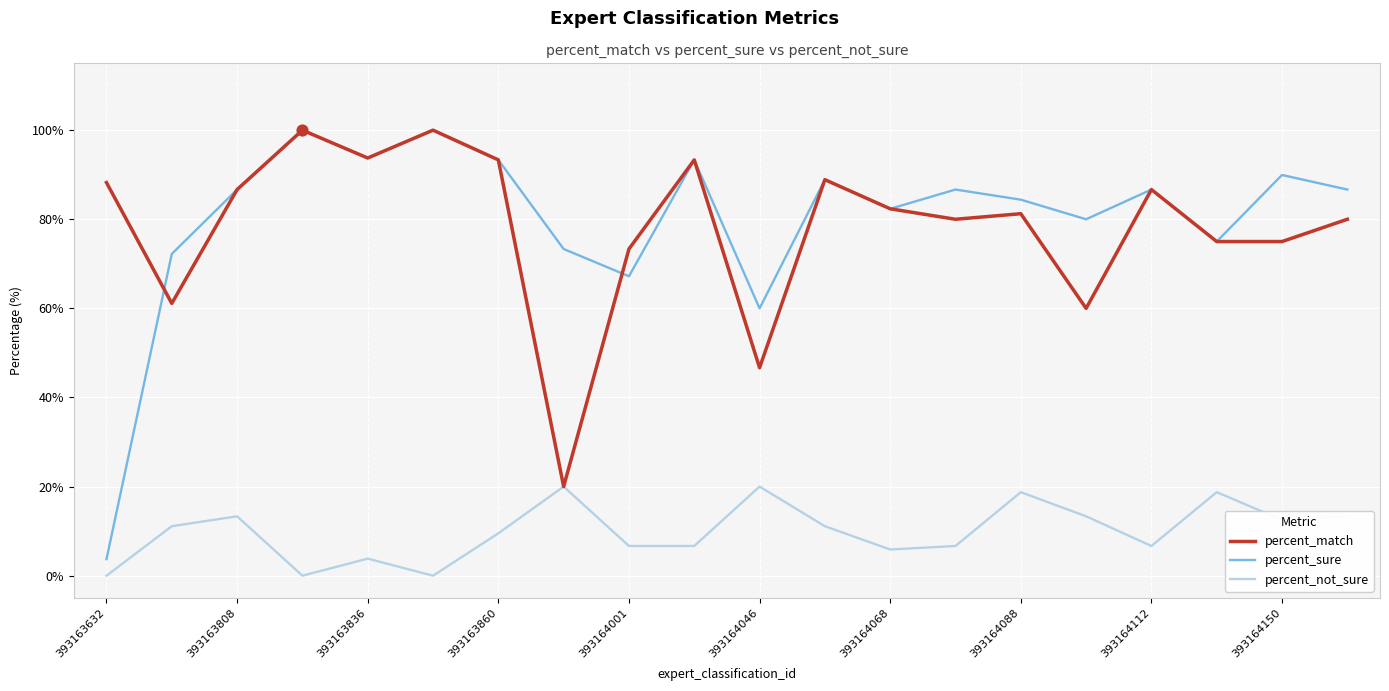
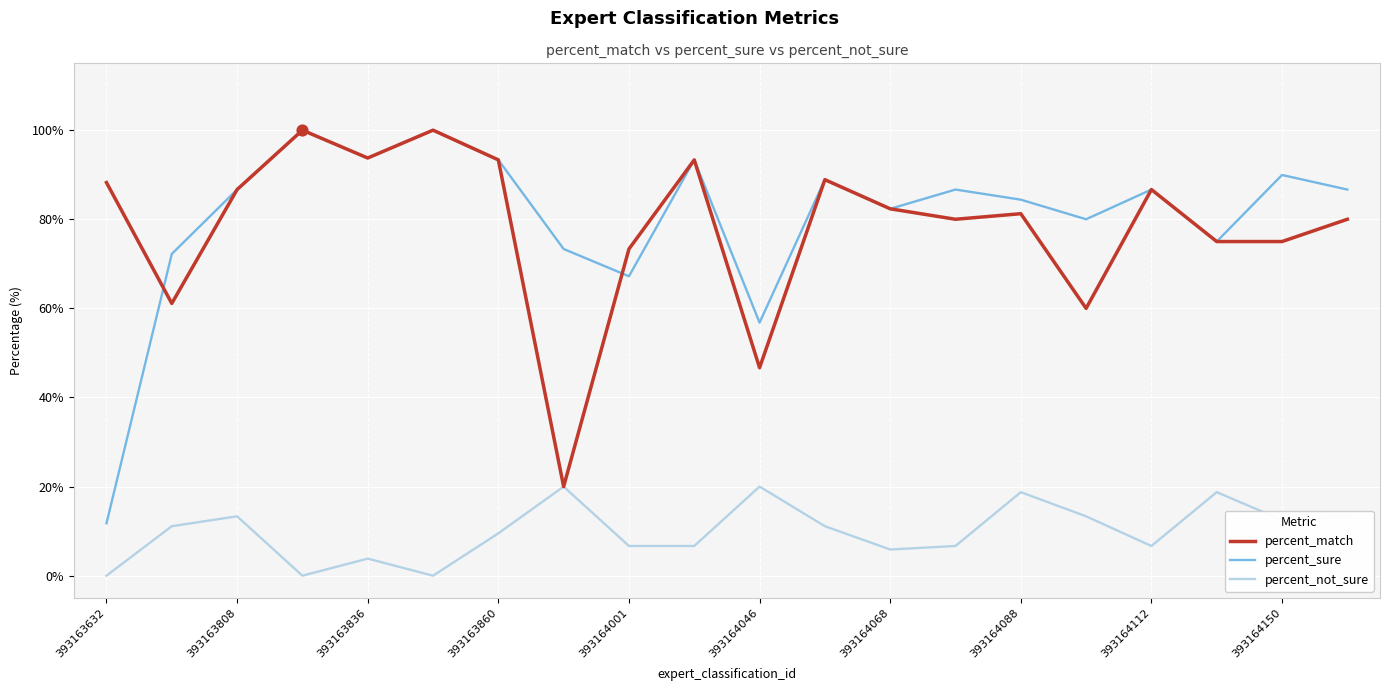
percent_sure, 393163632: 4% -> 12%
percent_sure, 393164046: 60% -> 57%
